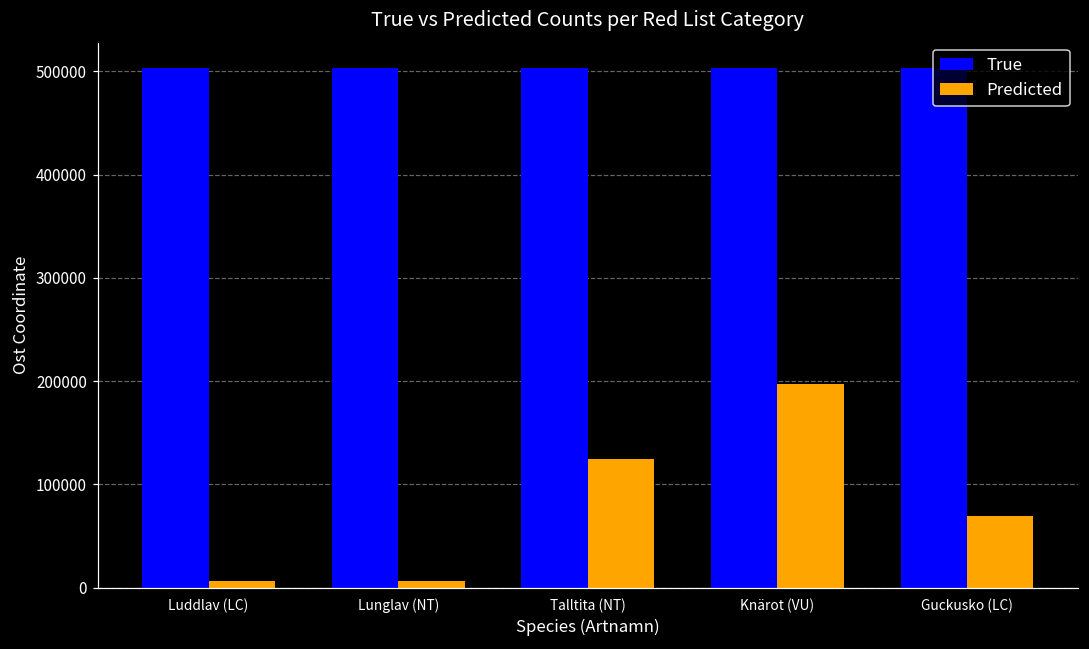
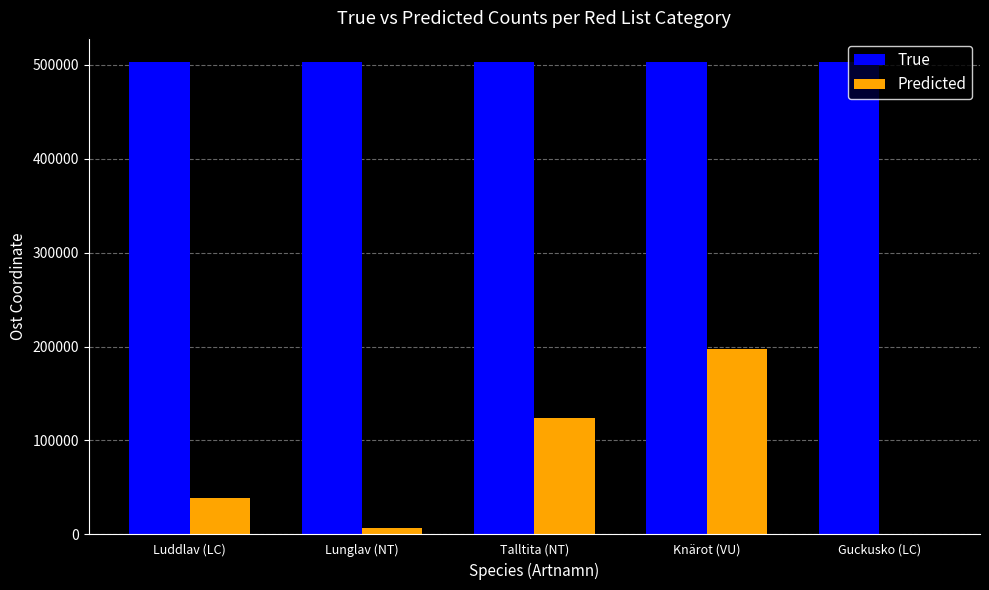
Predicted, Luddlav (LC): 10000 -> 40000
Predicted, Guckusko (LC): 70000 -> 0
